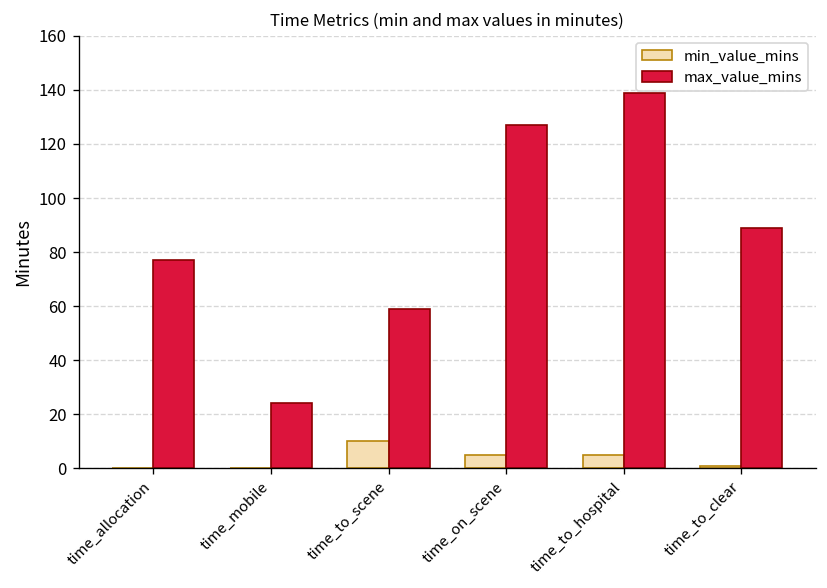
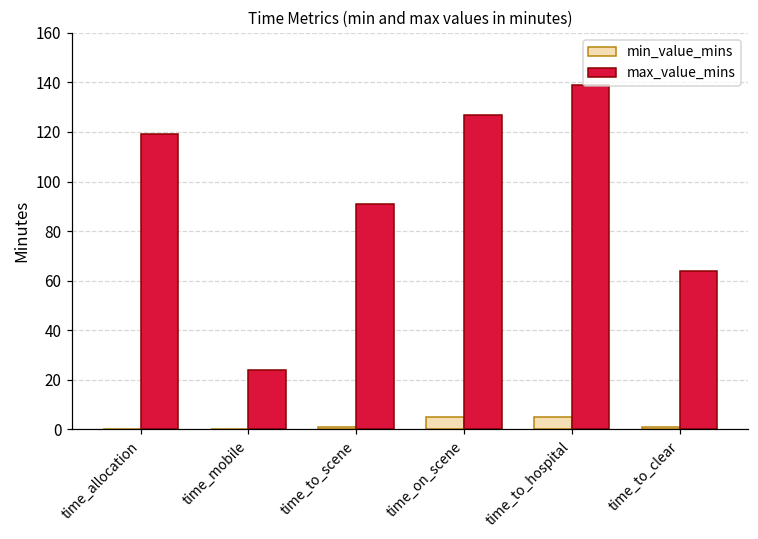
max_value_mins, time_allocation: 77 -> 119
min_value_mins, time_to_scene: 10 -> 1
max_value_mins, time_to_scene: 59 -> 91
max_value_mins, time_to_clear: 89 -> 64
